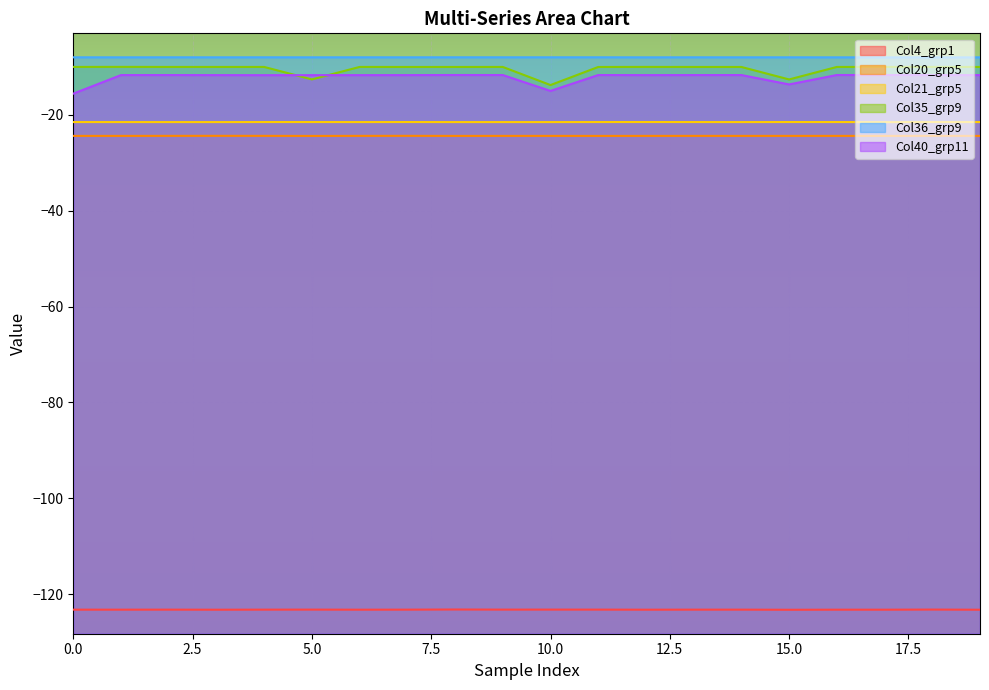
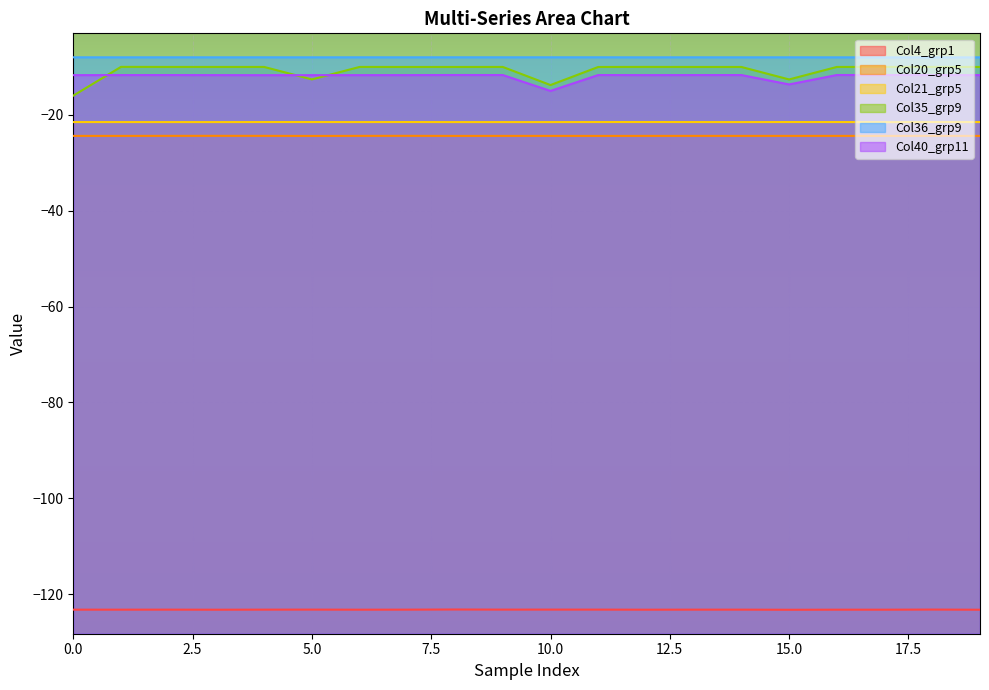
Col35_grp9, 0.0: -10 -> -16
Col40_grp11, 0.0: -16 -> -12
